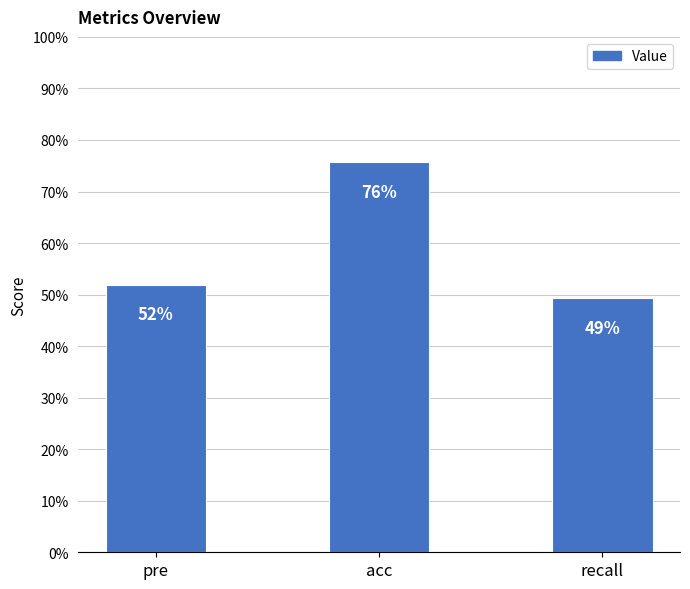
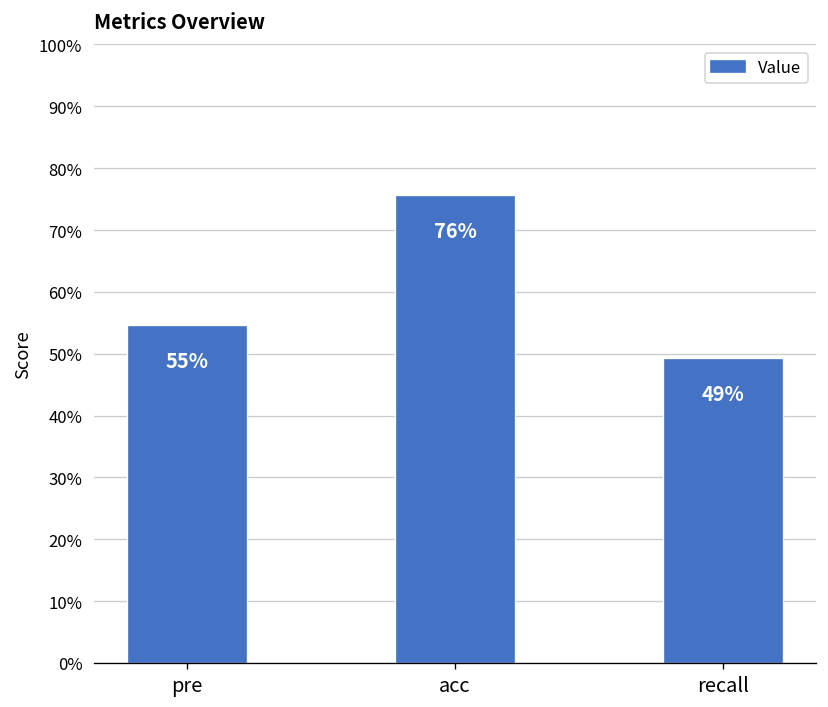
pre: 52% -> 55%
